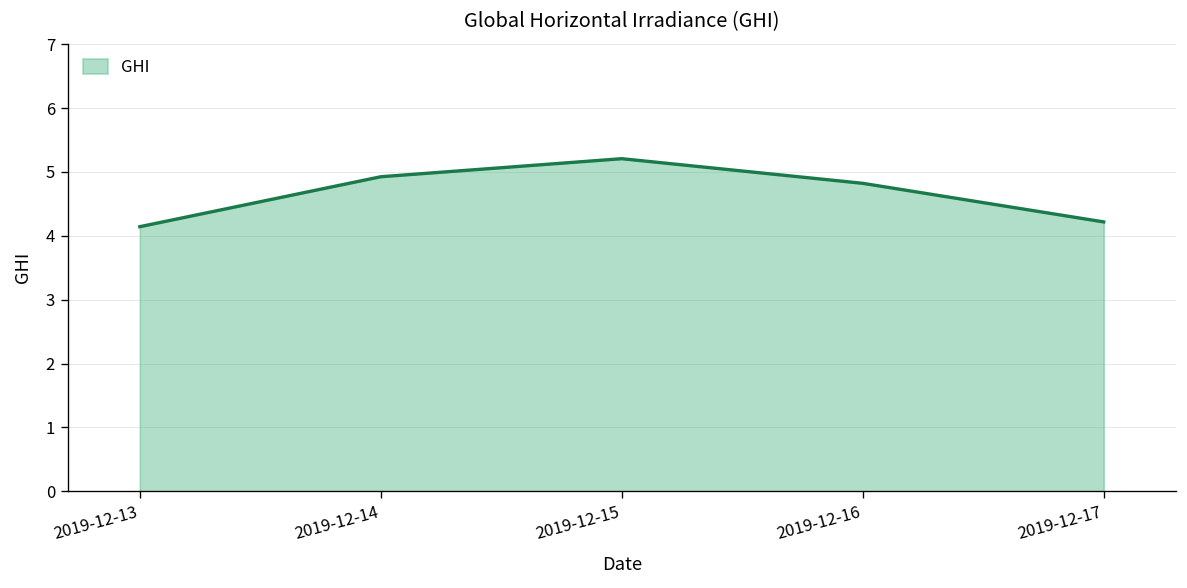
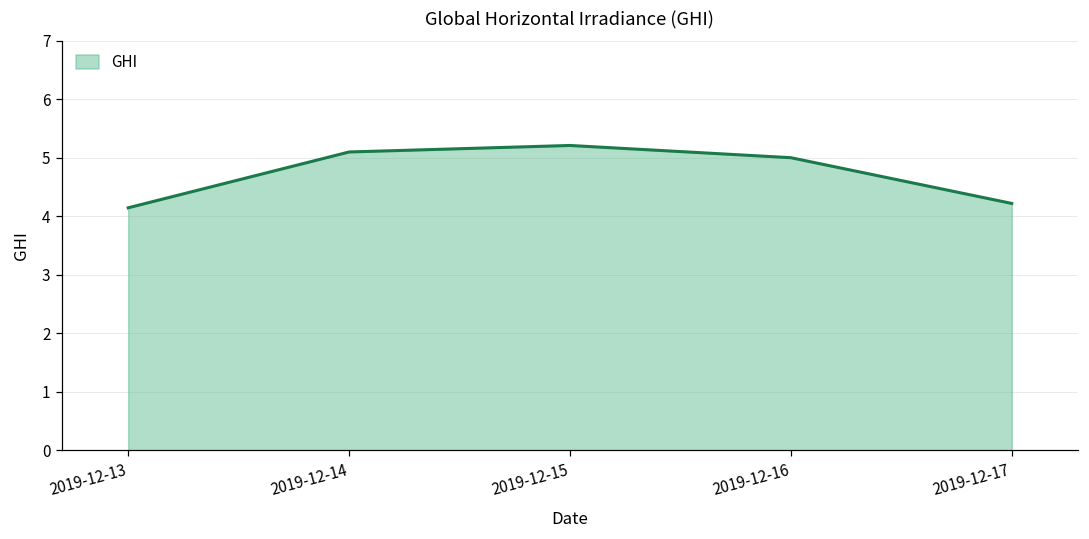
2019-12-14: 4.9 -> 5.1
2019-12-16: 4.8 -> 5.0
